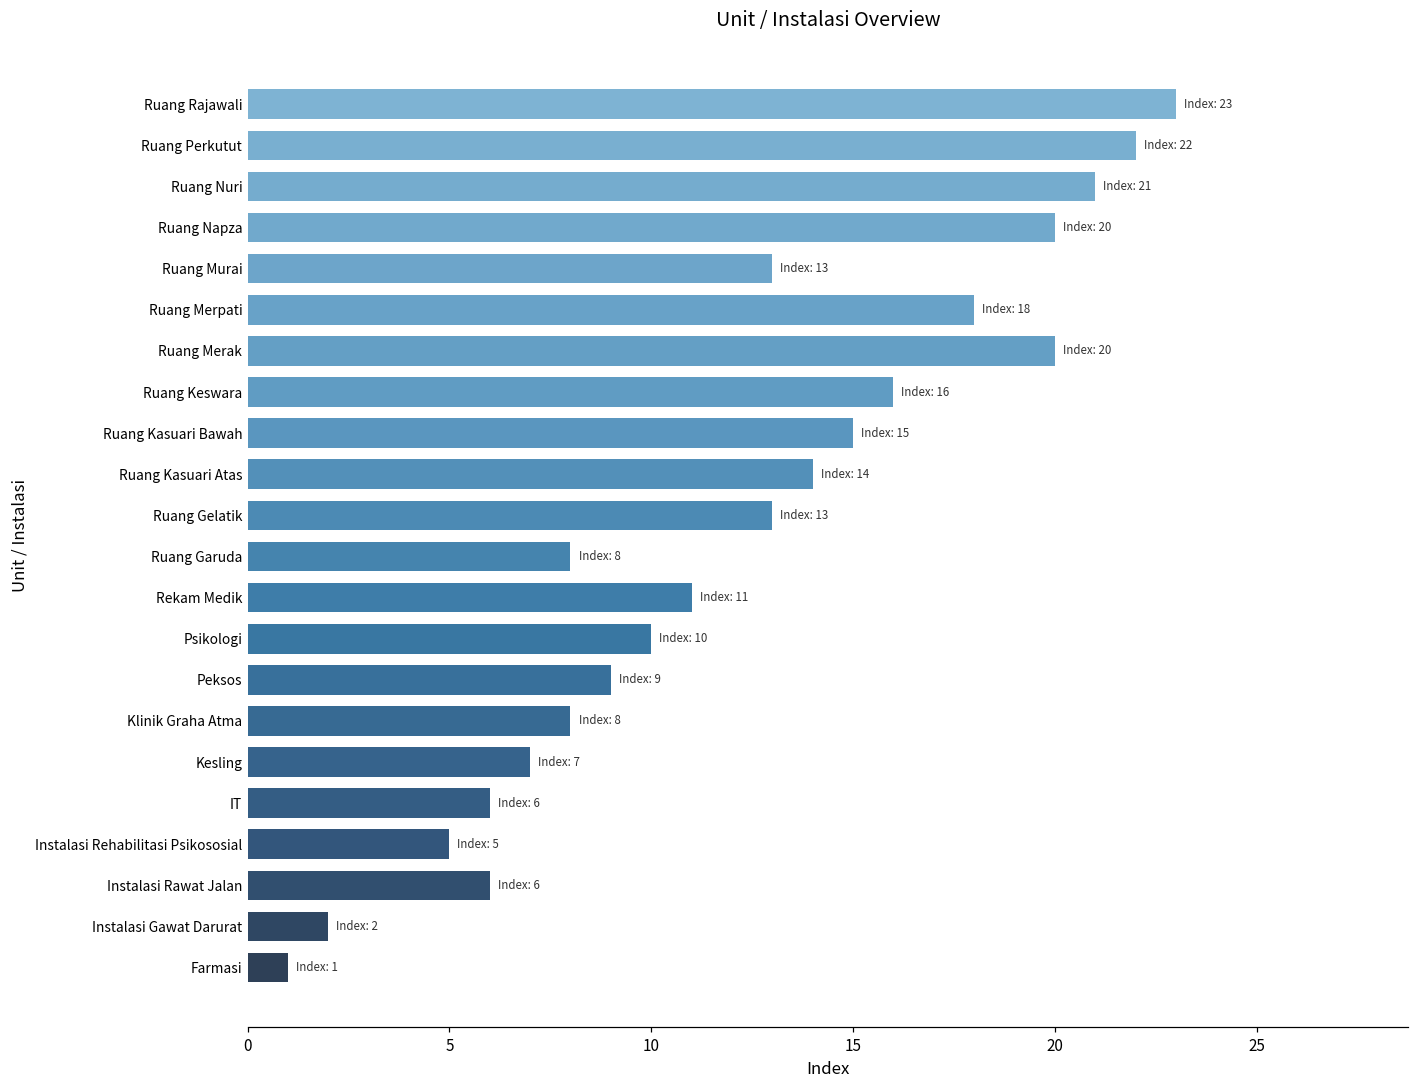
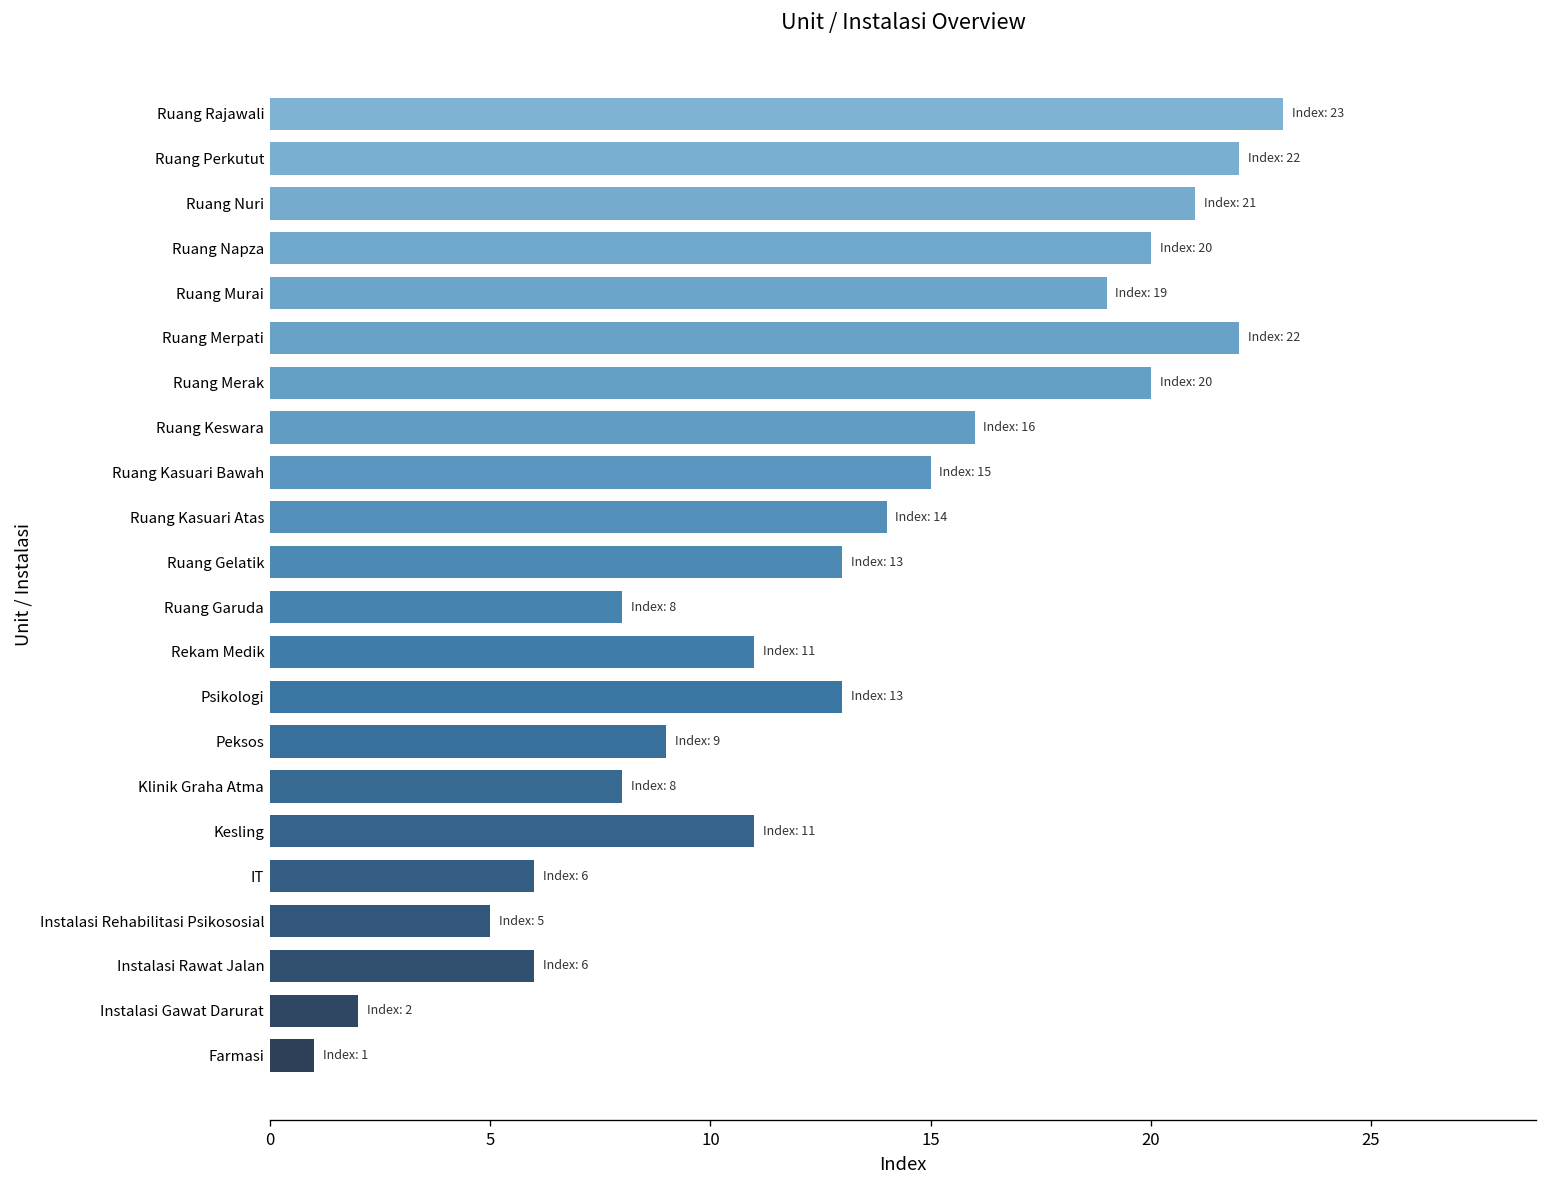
Ruang Murai: 13 -> 19
Ruang Merpati: 18 -> 22
Psikologi: 10 -> 13
Kesling: 7 -> 11
